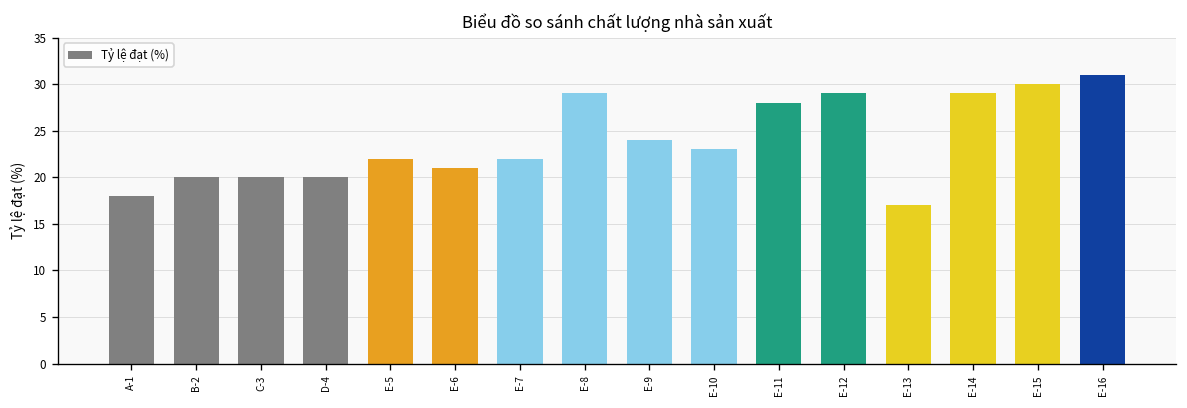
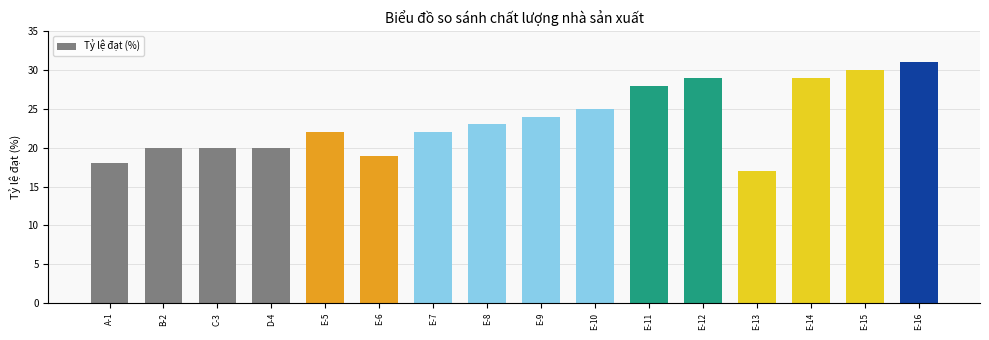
E-6: 21 -> 19
E-8: 29 -> 23
E-10: 23 -> 25
